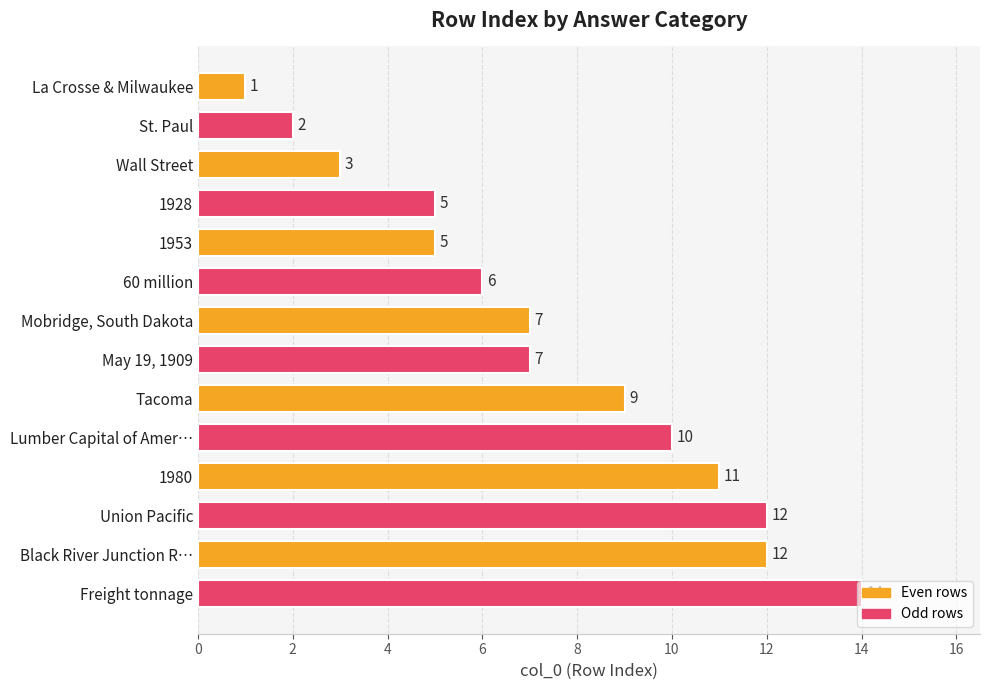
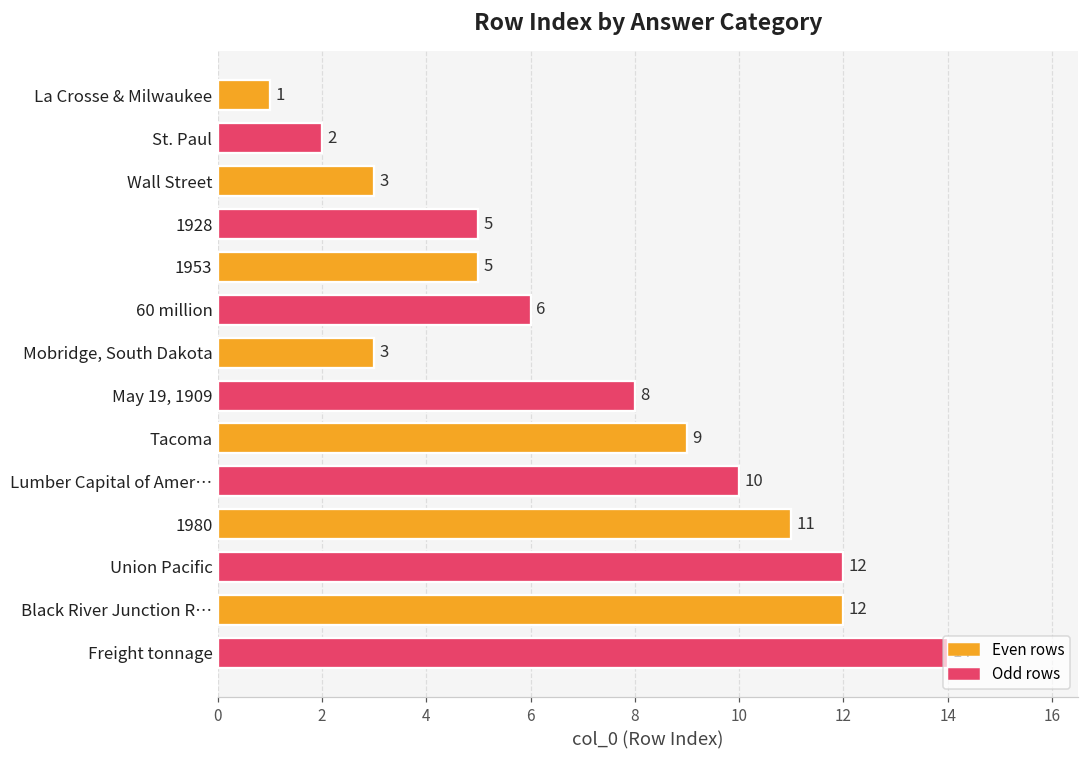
Mobridge, South Dakota: 7 -> 3
May 19, 1909: 7 -> 8
